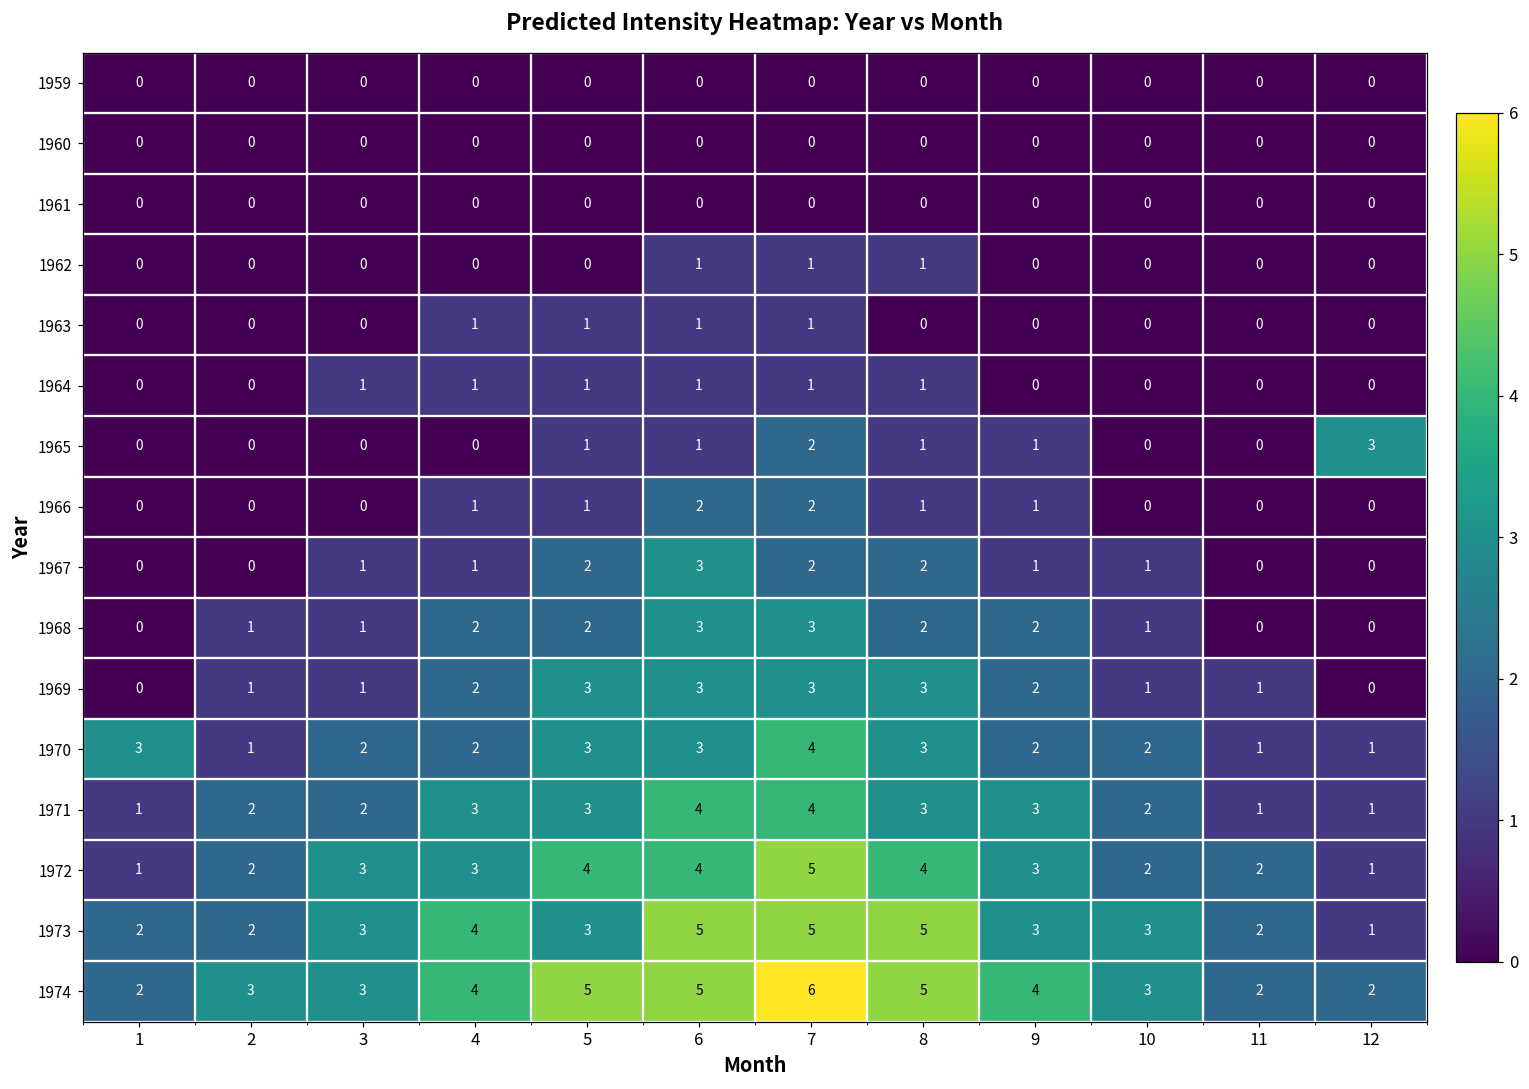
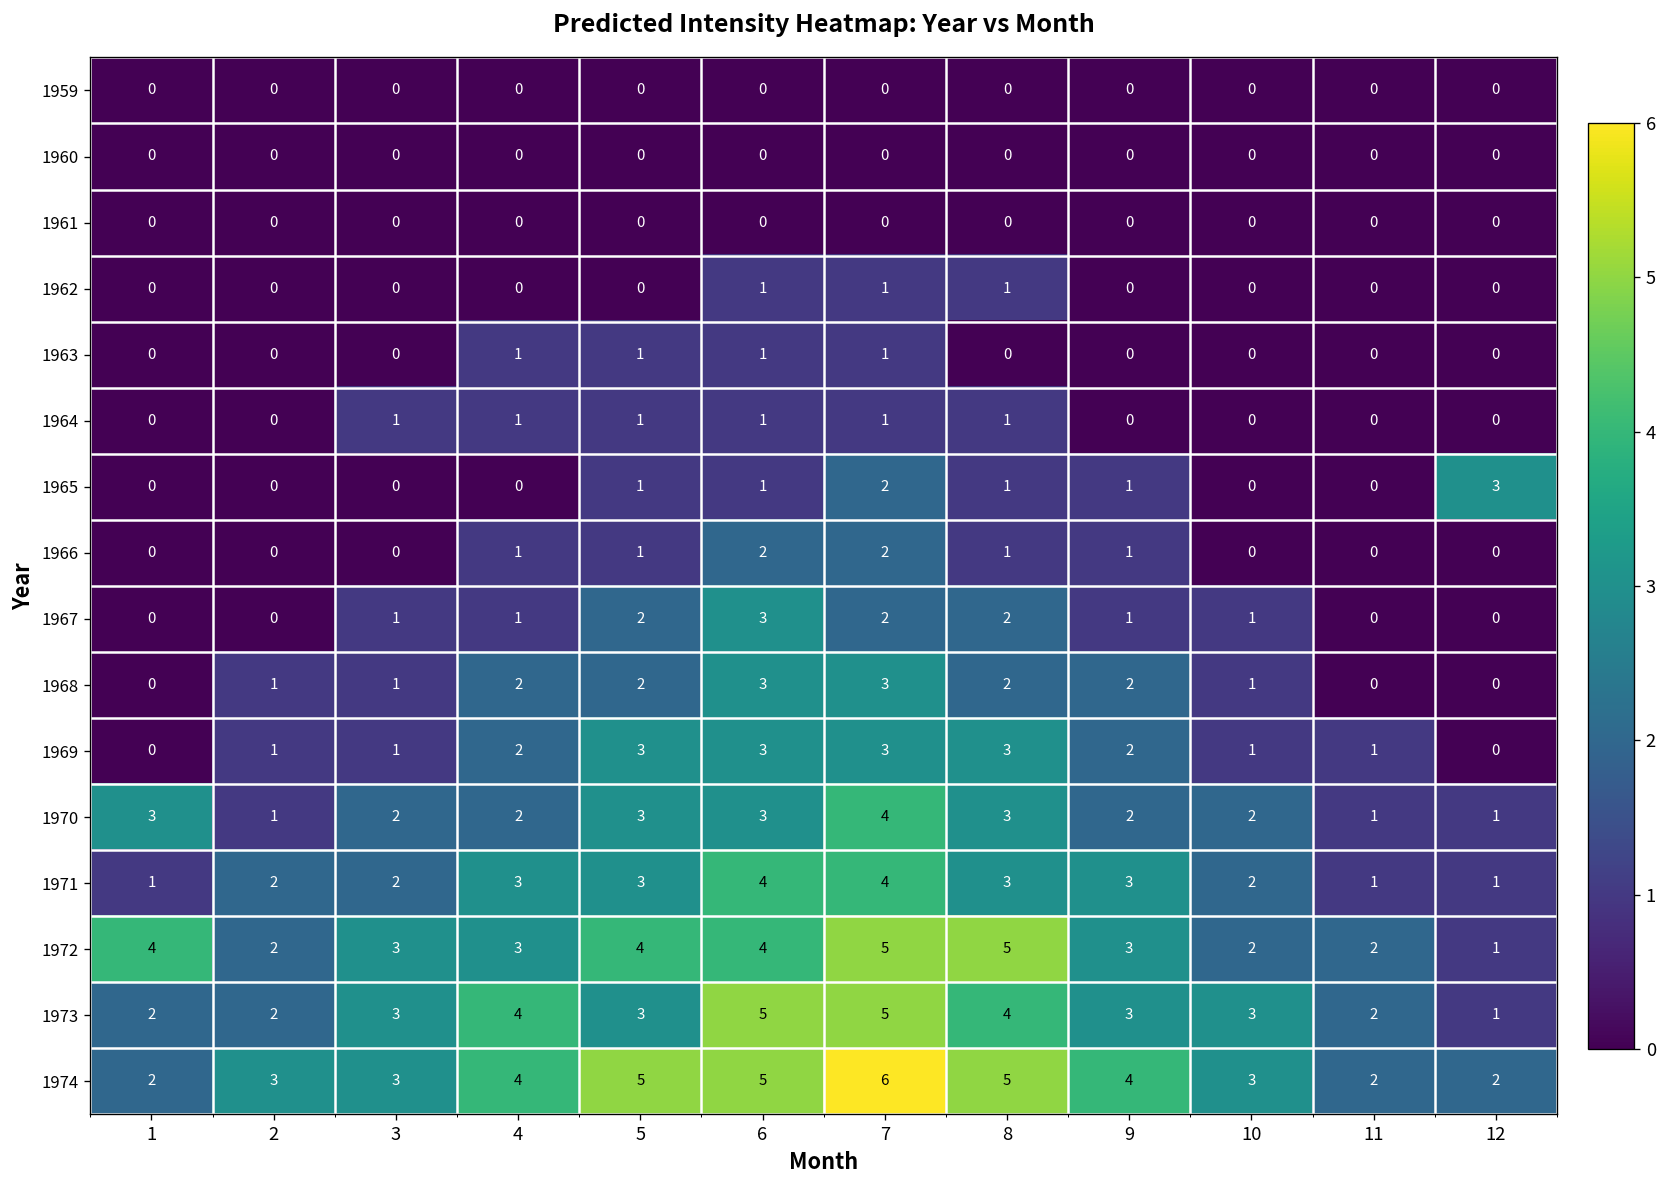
1972, 1: 1 -> 4
1972, 8: 4 -> 5
1973, 8: 5 -> 4
